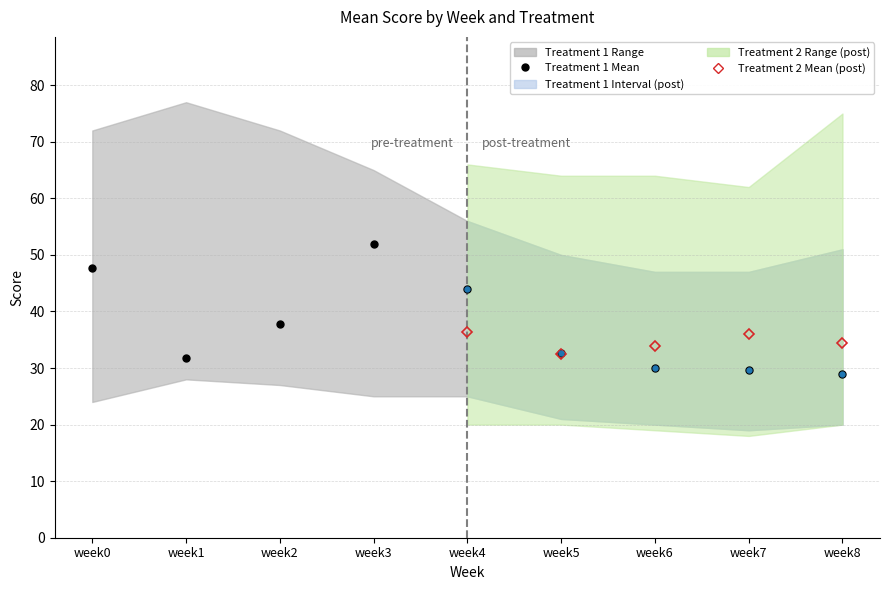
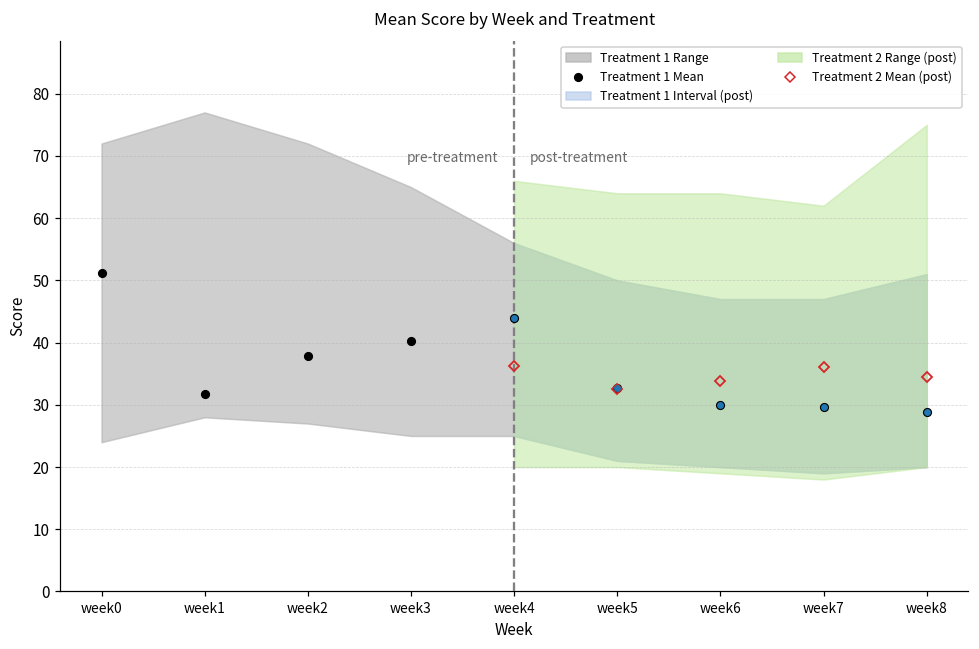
Treatment 1 Mean, week0: 48 -> 51
Treatment 1 Mean, week3: 52 -> 40
